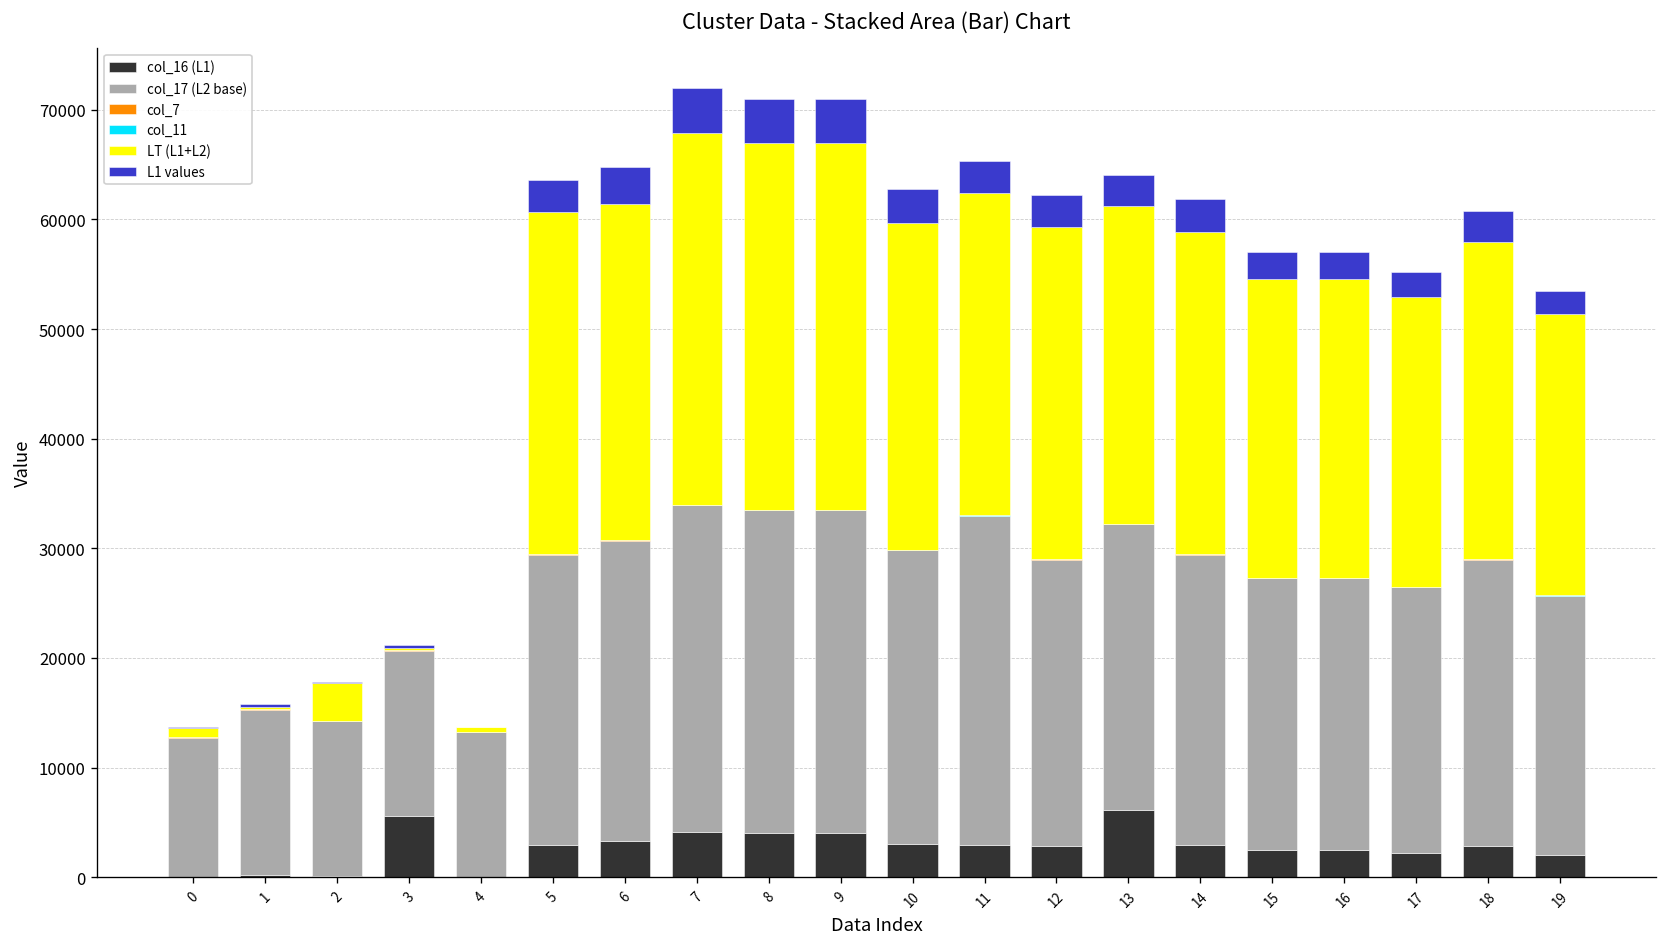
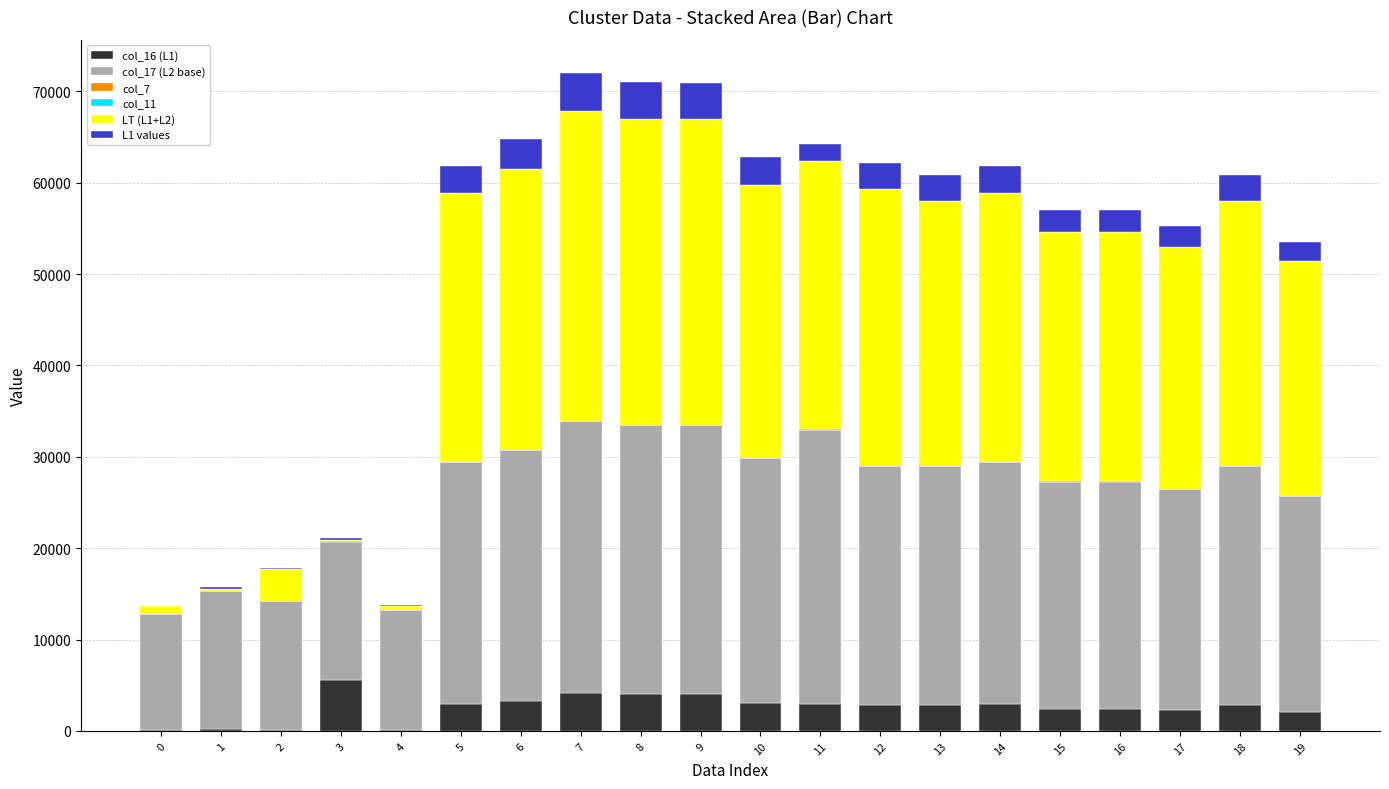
LT (L1+L2), 5: 31000 -> 29000
L1 values, 11: 3000 -> 2000
col_16 (L1), 13: 6000 -> 3000
